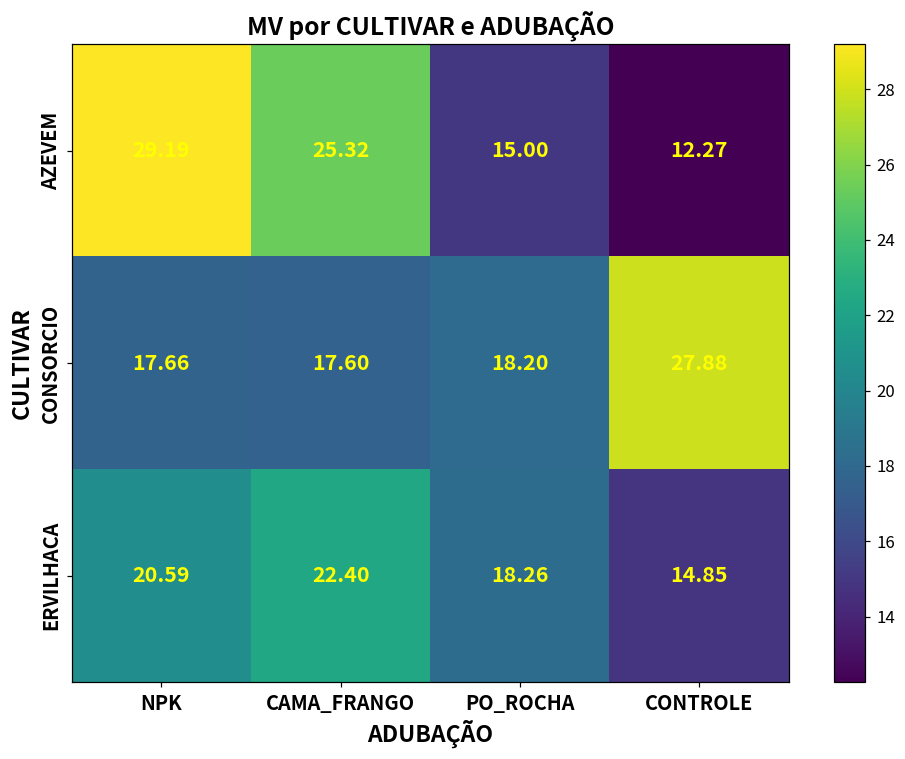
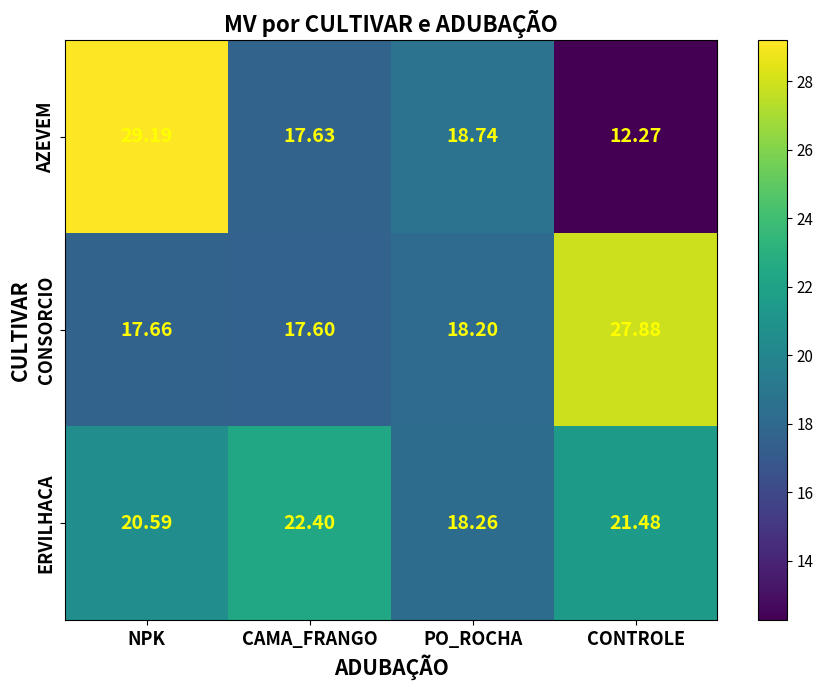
AZEVEM, CAMA_FRANGO: 25.32 -> 17.63
AZEVEM, PO_ROCHA: 15.00 -> 18.74
ERVILHACA, CONTROLE: 14.85 -> 21.48
